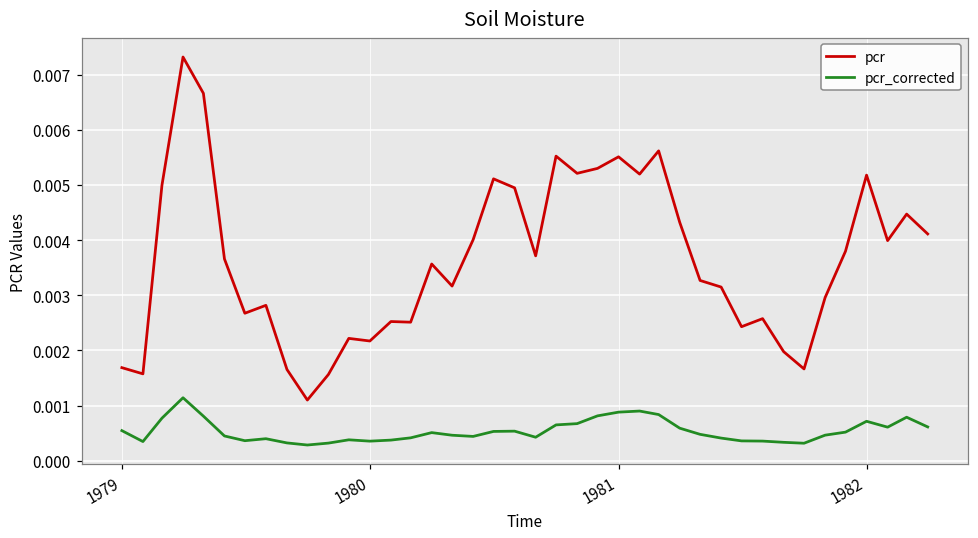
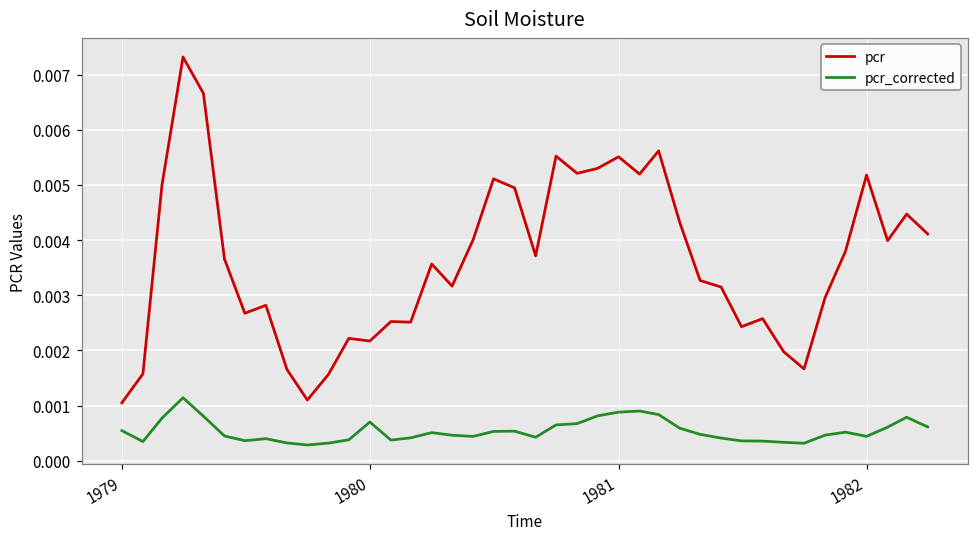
pcr, 1979: 0.0017 -> 0.0011
pcr_corrected, 1980: 0.0004 -> 0.0007
pcr_corrected, 1982: 0.0007 -> 0.0004
